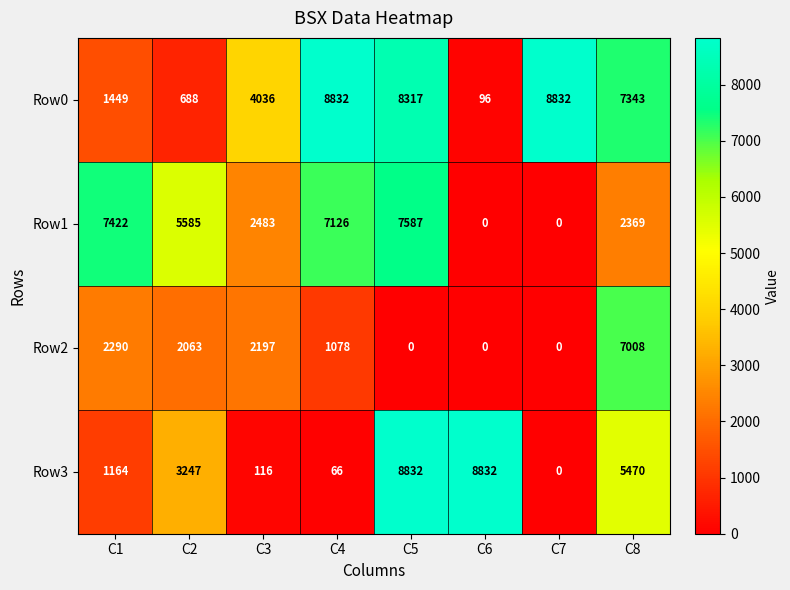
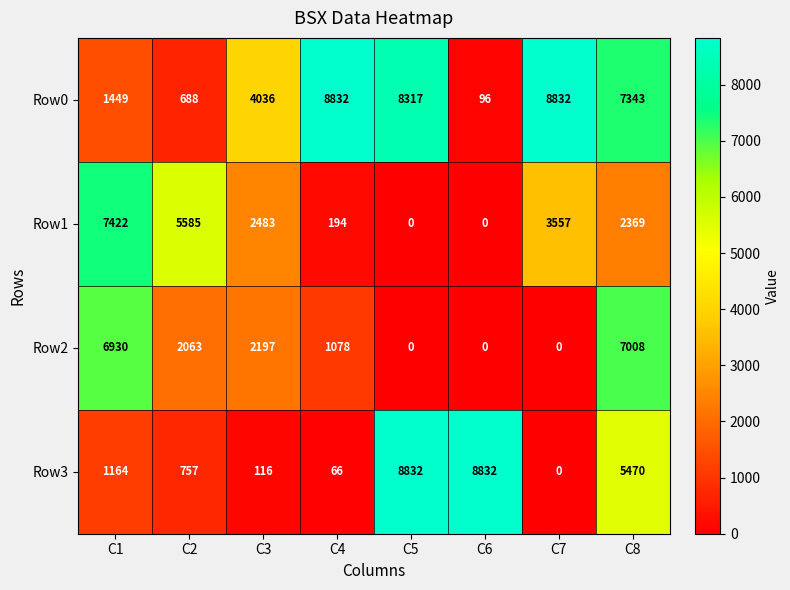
Row1, C4: 7126 -> 194
Row1, C5: 7587 -> 0
Row1, C7: 0 -> 3557
Row2, C1: 2290 -> 6930
Row3, C2: 3247 -> 757
